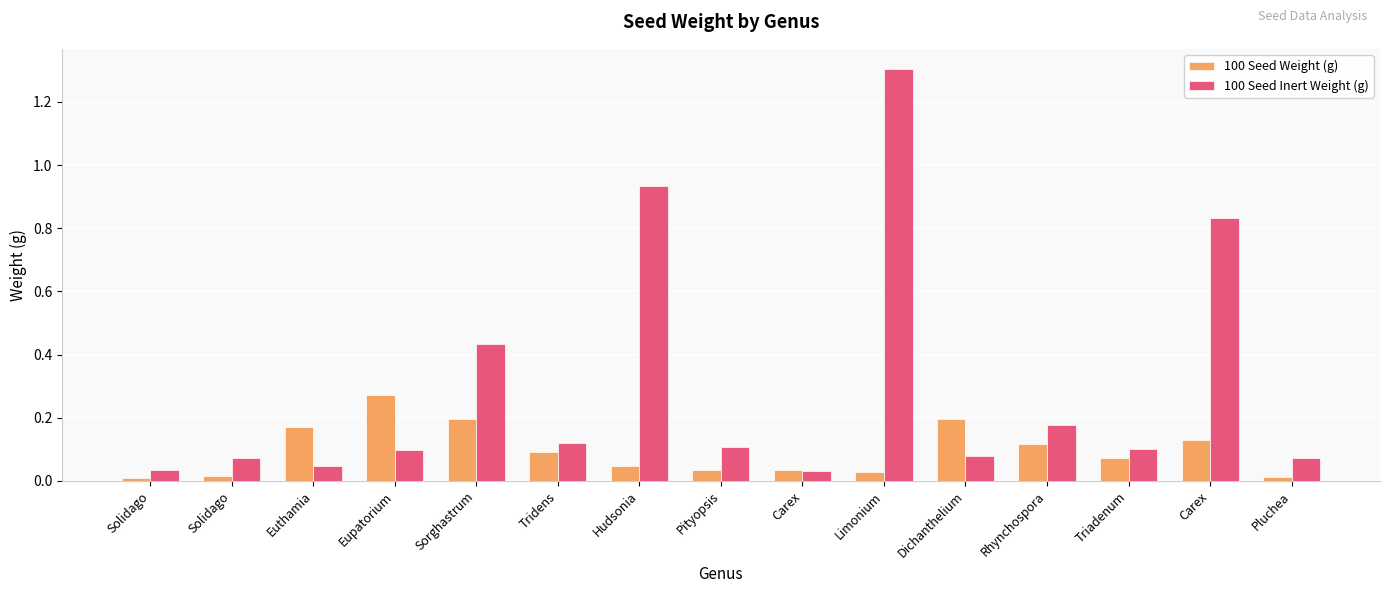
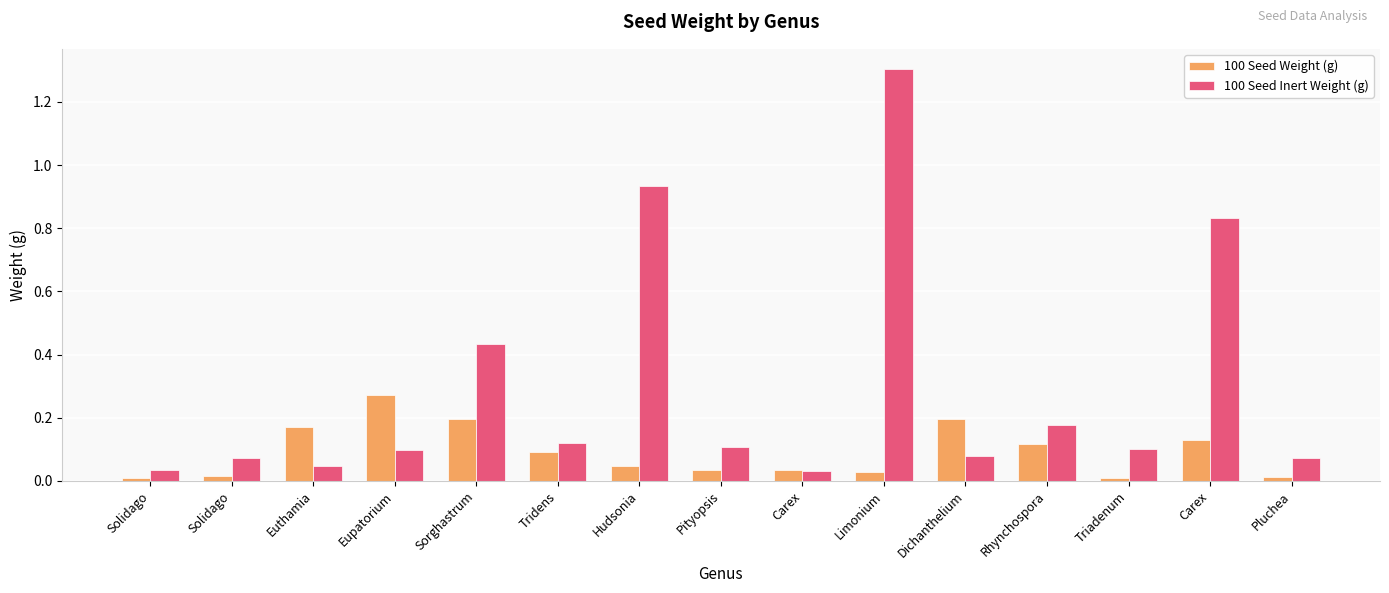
100 Seed Weight (g), Triadenum: 0.07 -> 0.01
